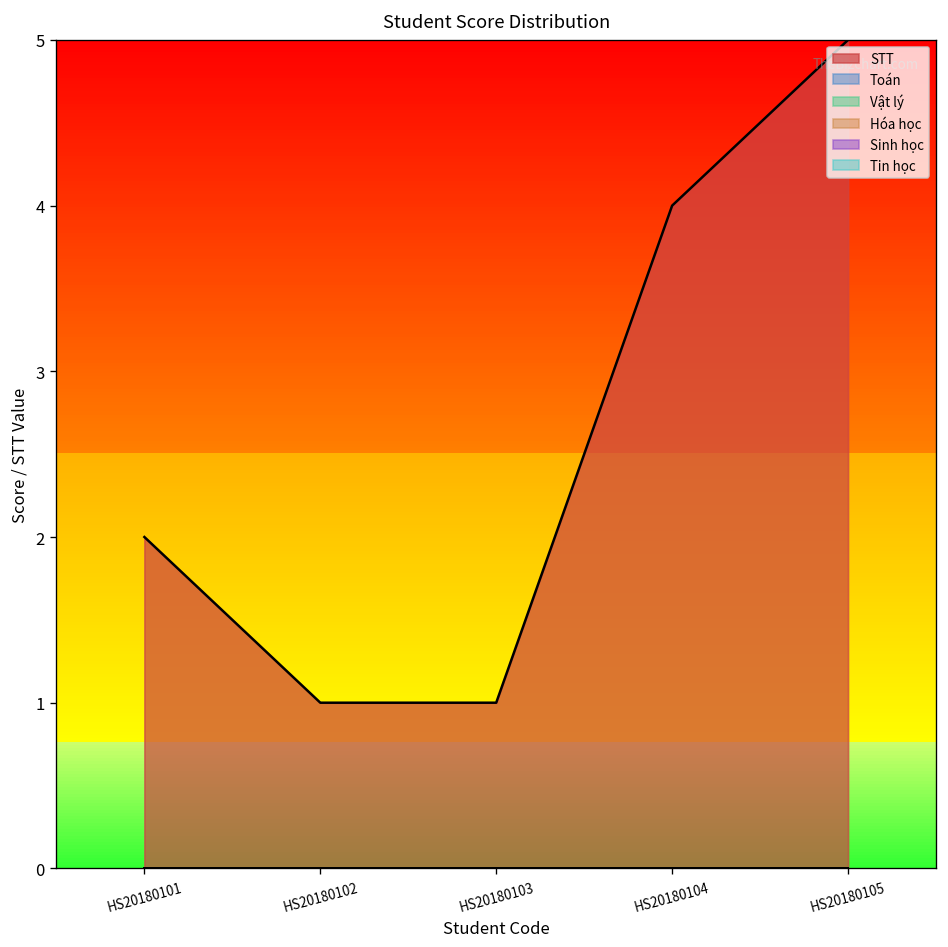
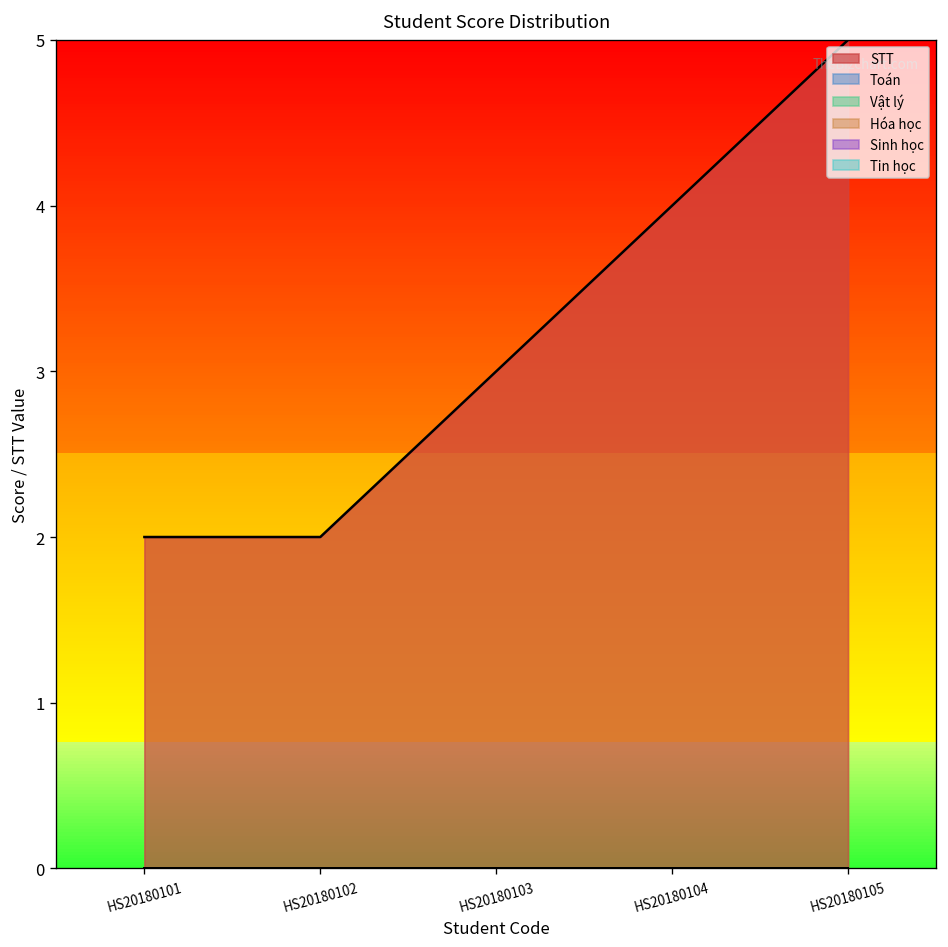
STT, HS20180102: 1 -> 2
STT, HS20180103: 1 -> 3
